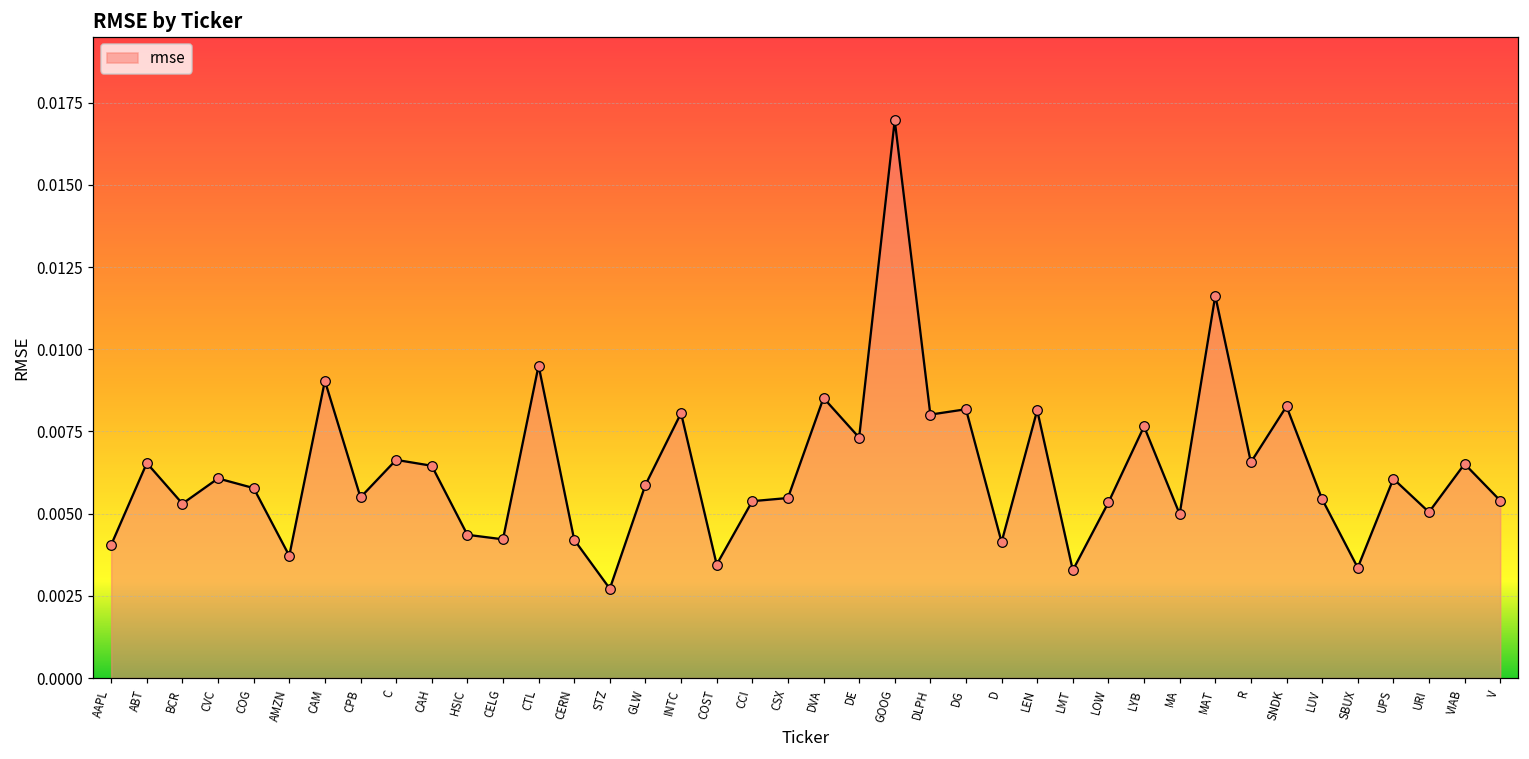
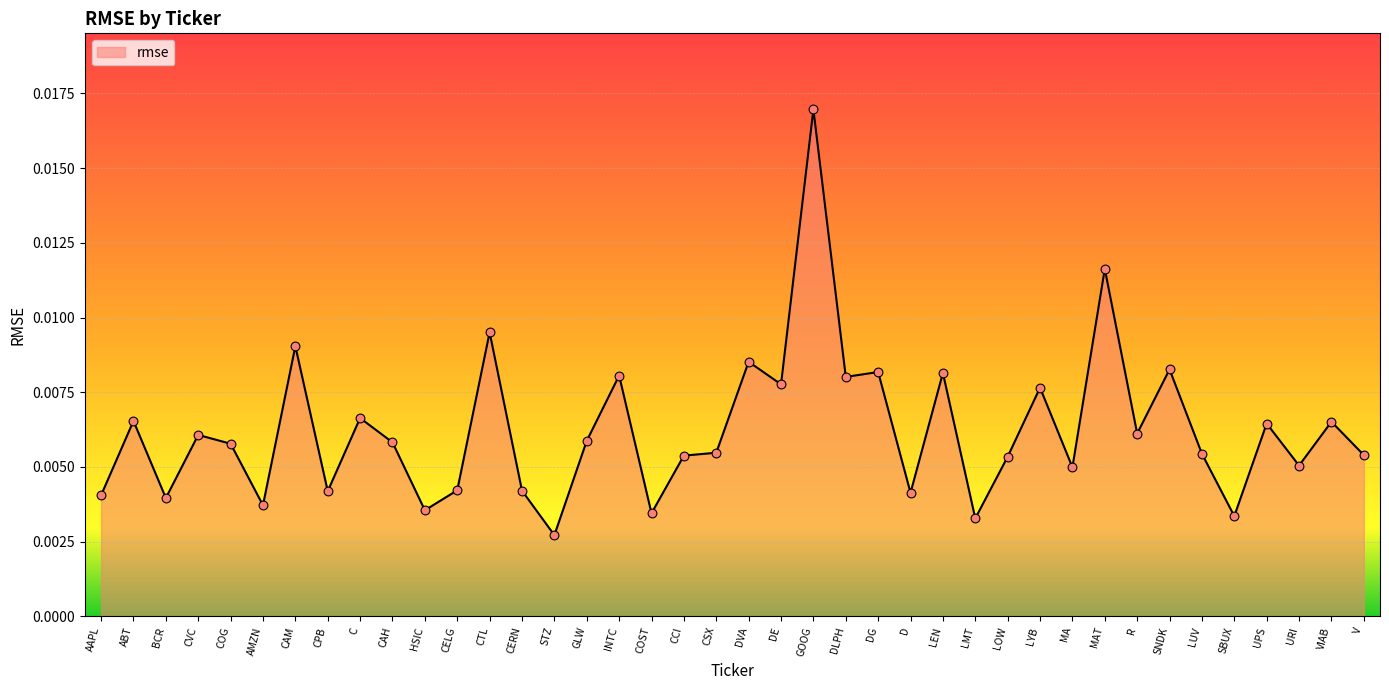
BCR: 0.0053 -> 0.0040
CPB: 0.0055 -> 0.0042
CAH: 0.0065 -> 0.0058
HSIC: 0.0044 -> 0.0036
DE: 0.0073 -> 0.0078
R: 0.0066 -> 0.0061
UPS: 0.0061 -> 0.0065
